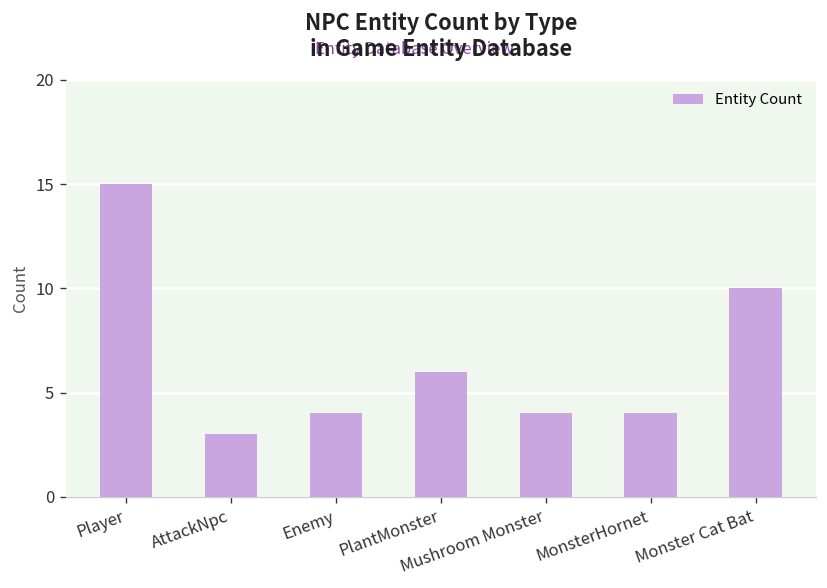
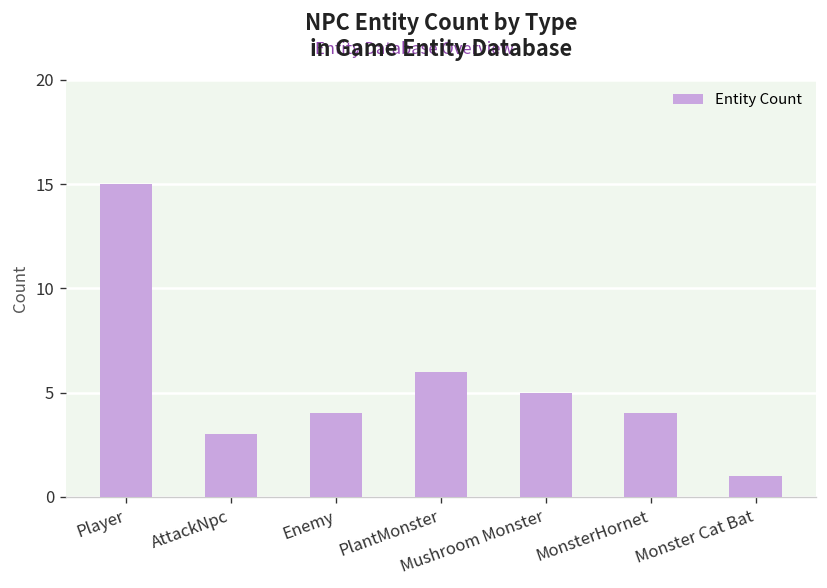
Mushroom Monster: 4 -> 5
Monster Cat Bat: 10 -> 1
